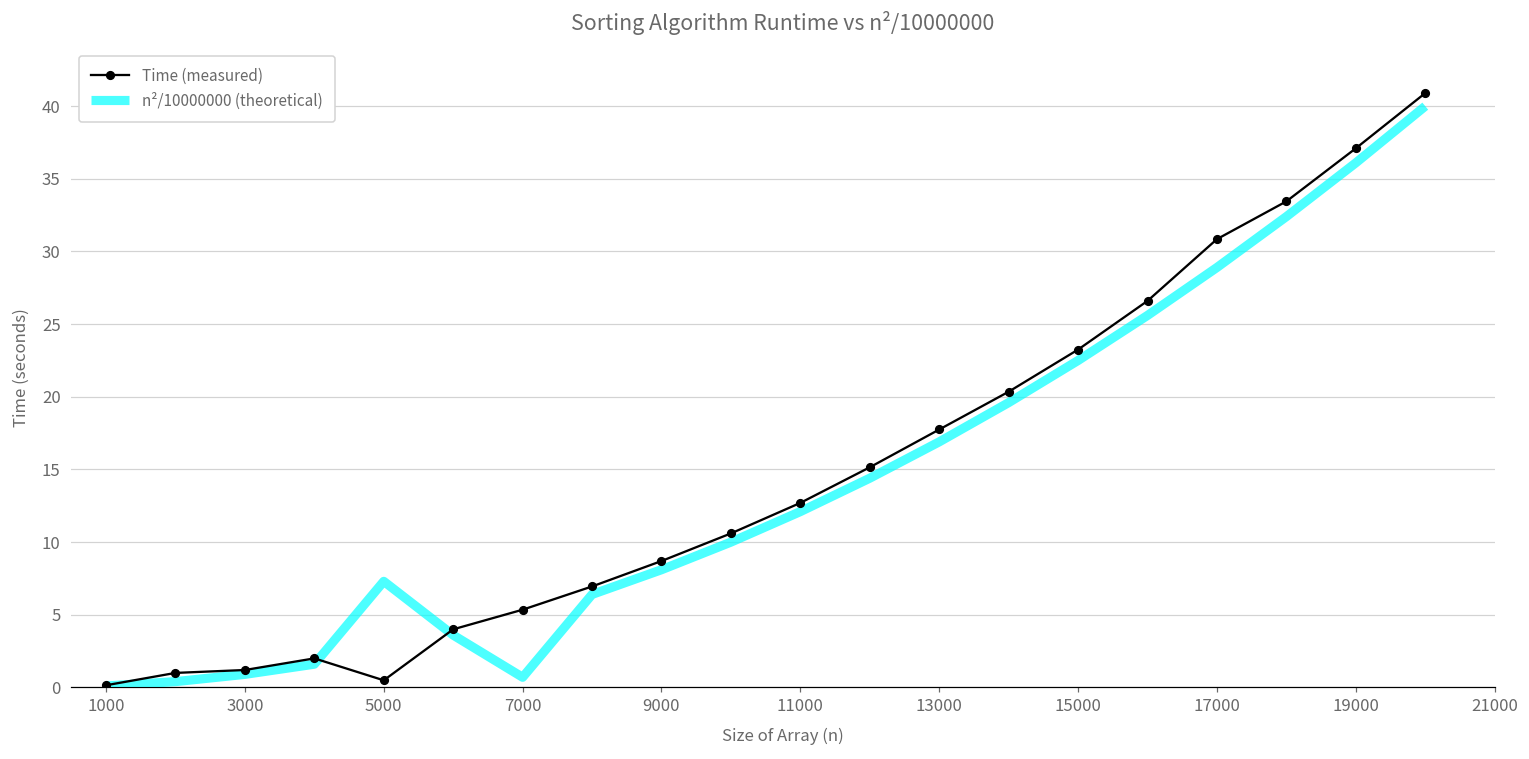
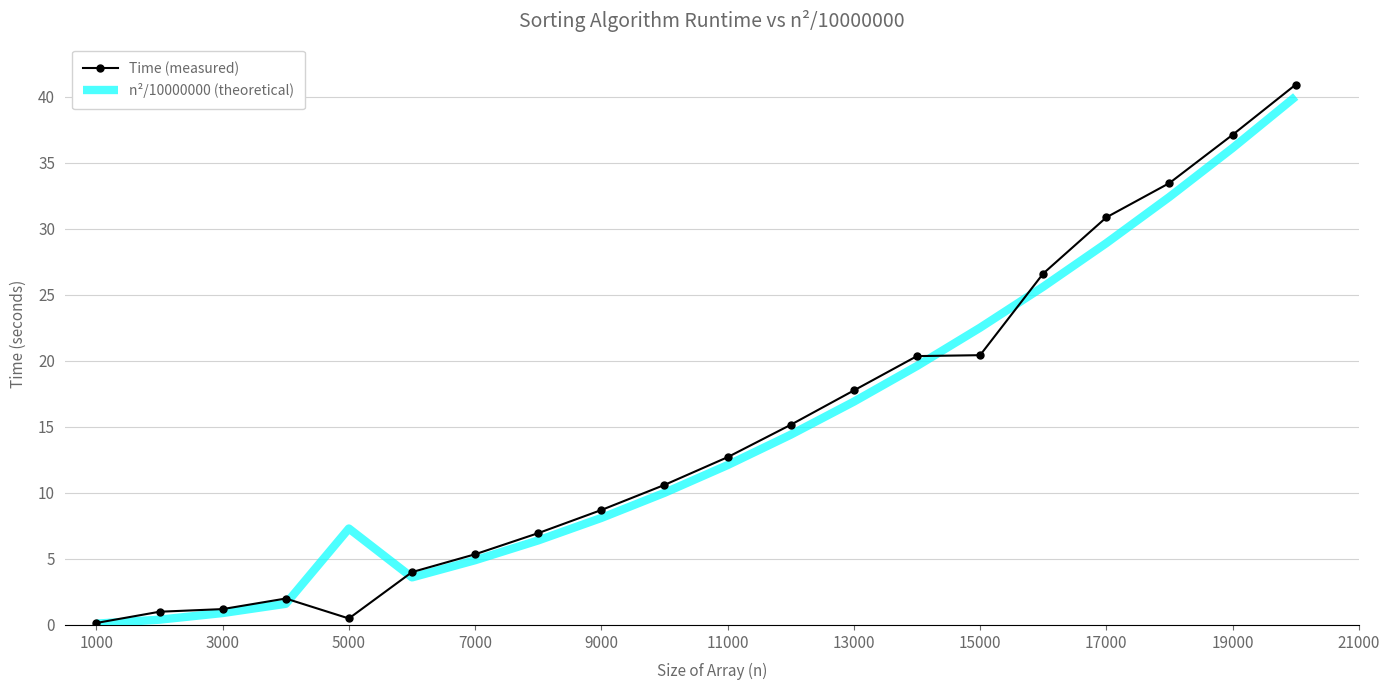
n²/10000000 (theoretical), 7000: 0.7 -> 4.9
Time (measured), 15000: 23.3 -> 20.4
